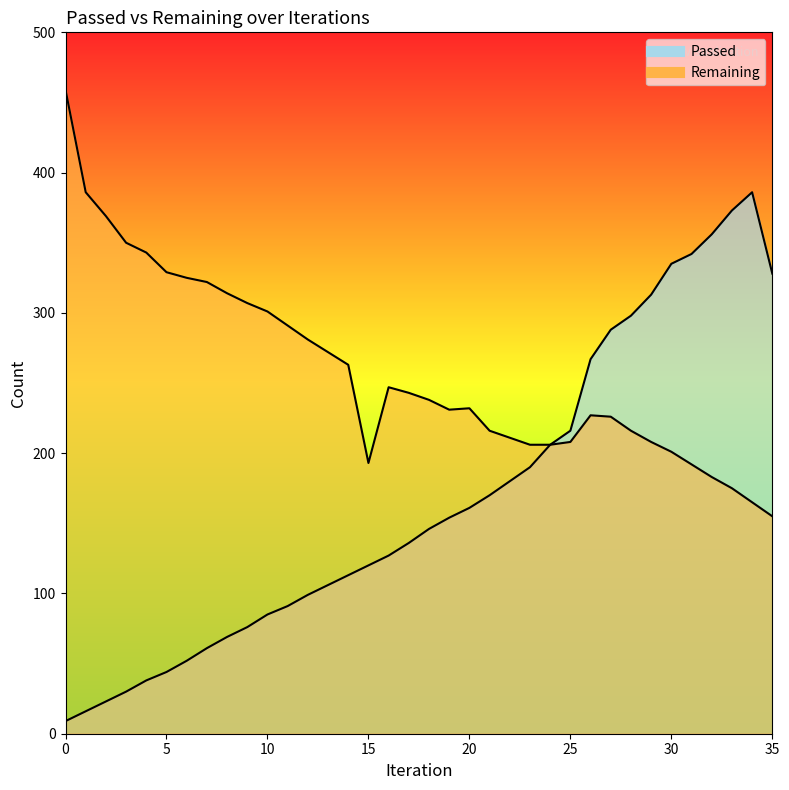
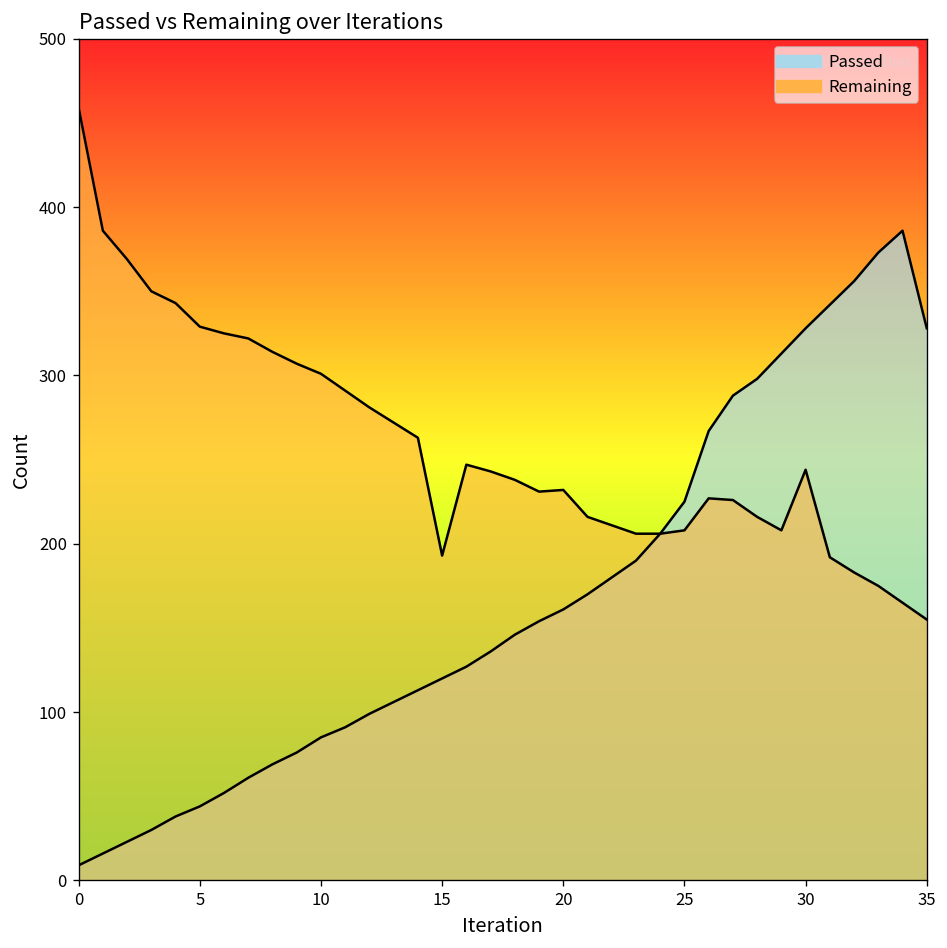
Passed, 25: 216 -> 225
Passed, 30: 335 -> 328
Remaining, 30: 201 -> 244
